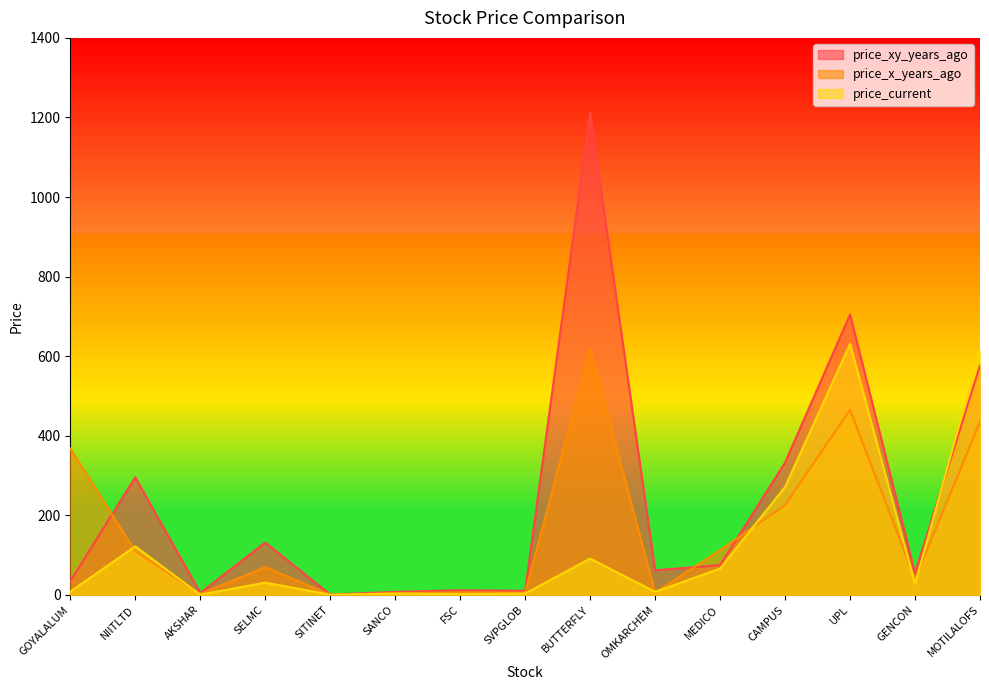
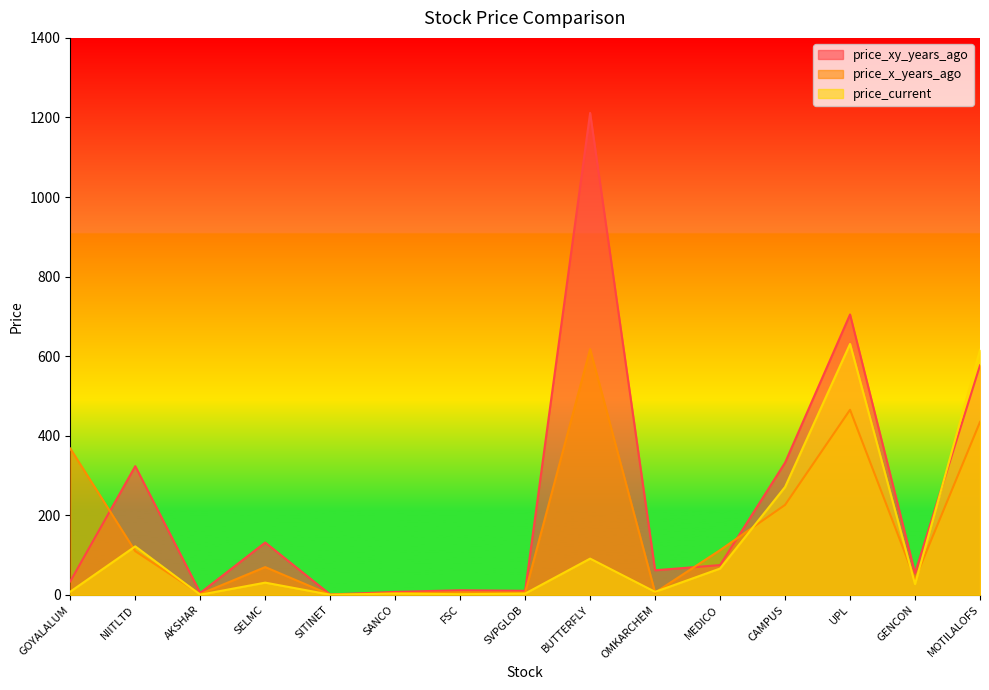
price_xy_years_ago, NIITLTD: 300 -> 320
